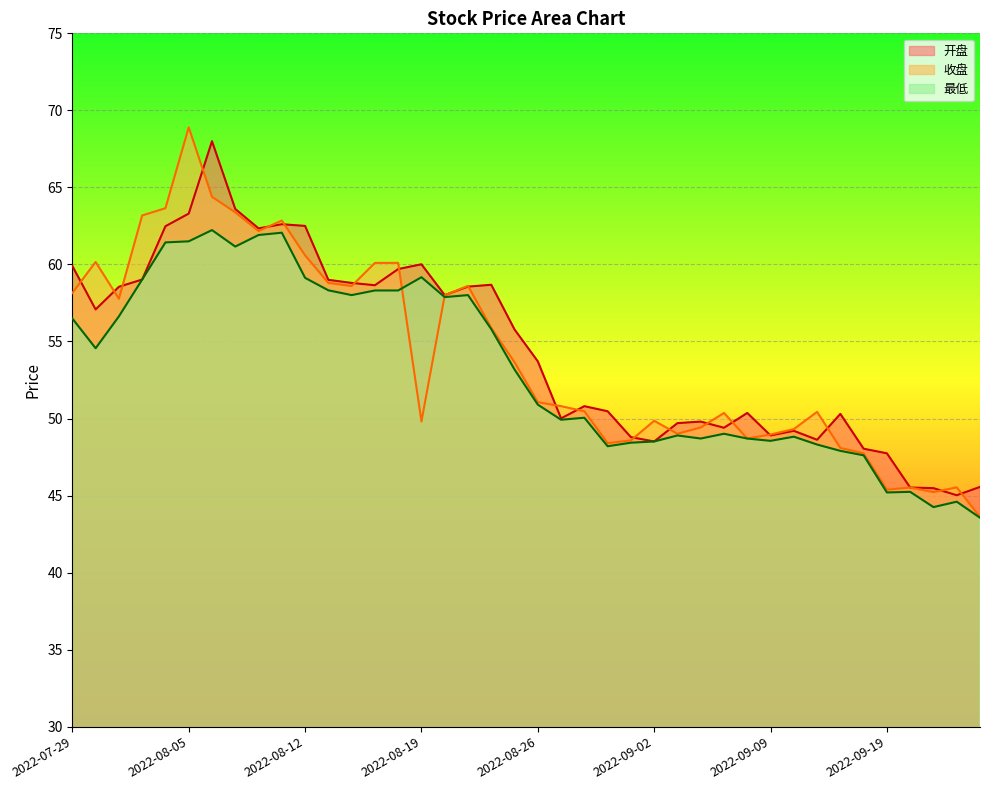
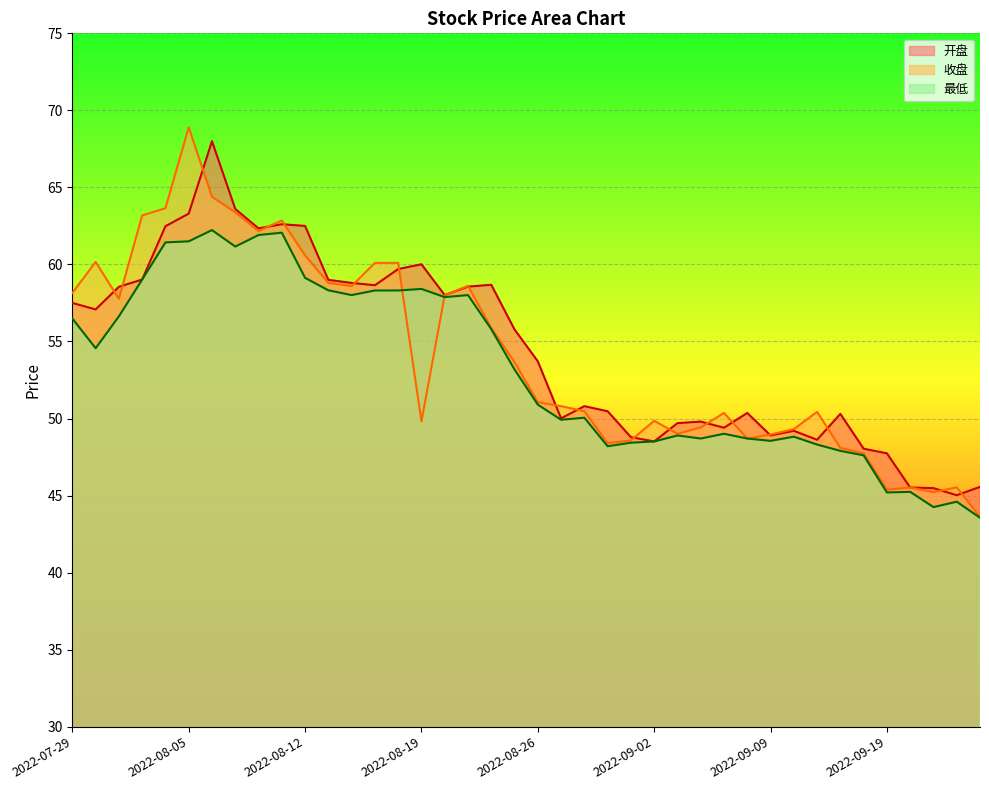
开盘, 2022-07-29: 59.9 -> 57.5
最低, 2022-08-19: 59.2 -> 58.4
